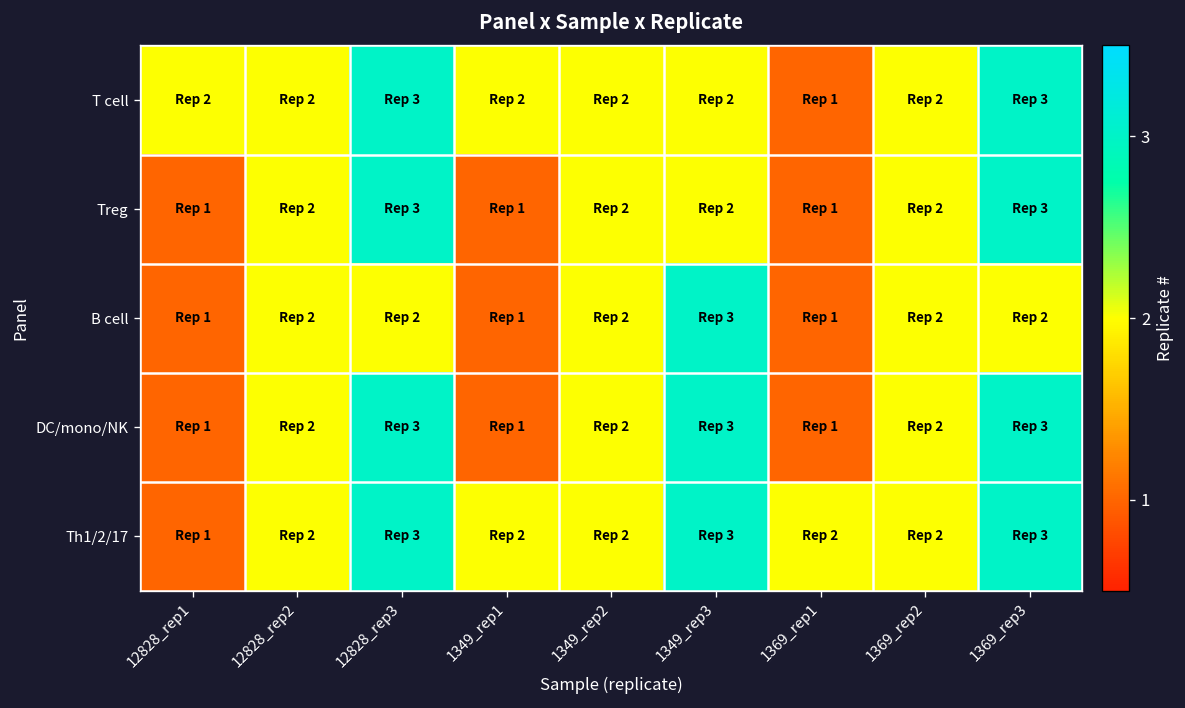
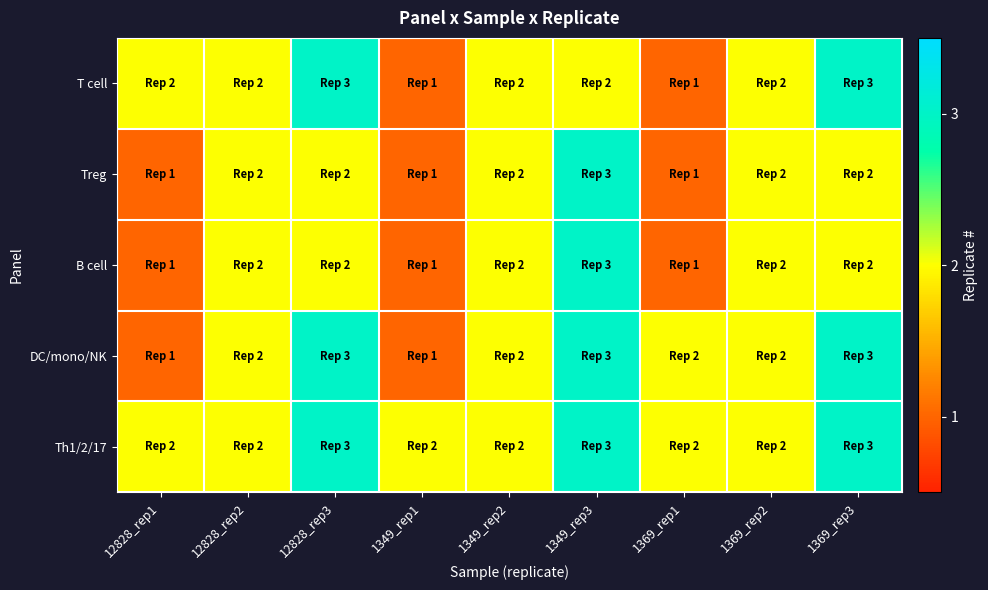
T cell, 1349_rep1: 2 -> 1
Treg, 12828_rep3: 3 -> 2
Treg, 1349_rep3: 2 -> 3
Treg, 1369_rep3: 3 -> 2
DC/mono/NK, 1369_rep1: 1 -> 2
Th1/2/17, 12828_rep1: 1 -> 2
